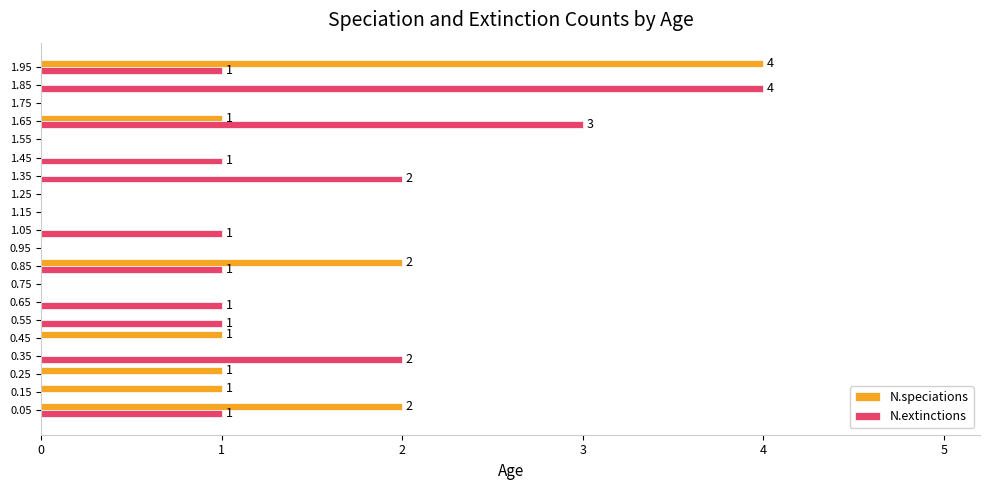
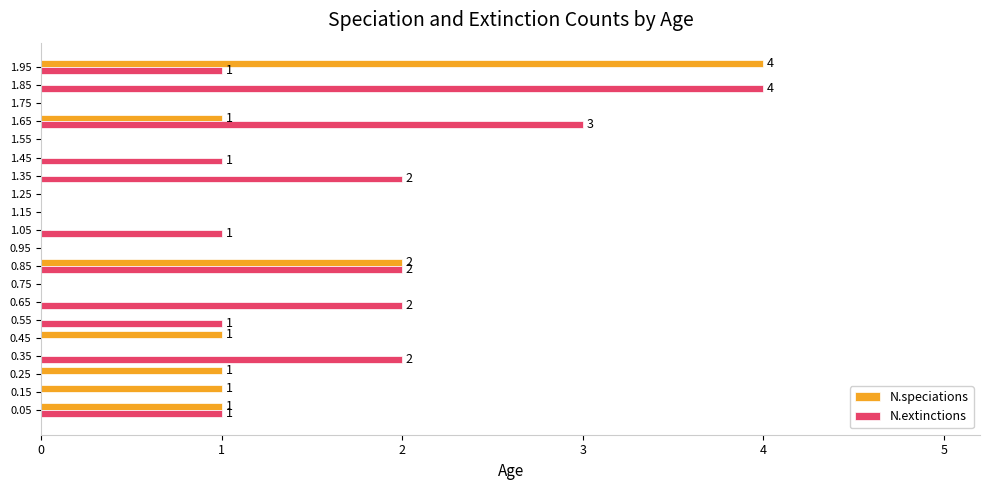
N.extinctions, 0.85: 1 -> 2
N.extinctions, 0.65: 1 -> 2
N.speciations, 0.05: 2 -> 1
